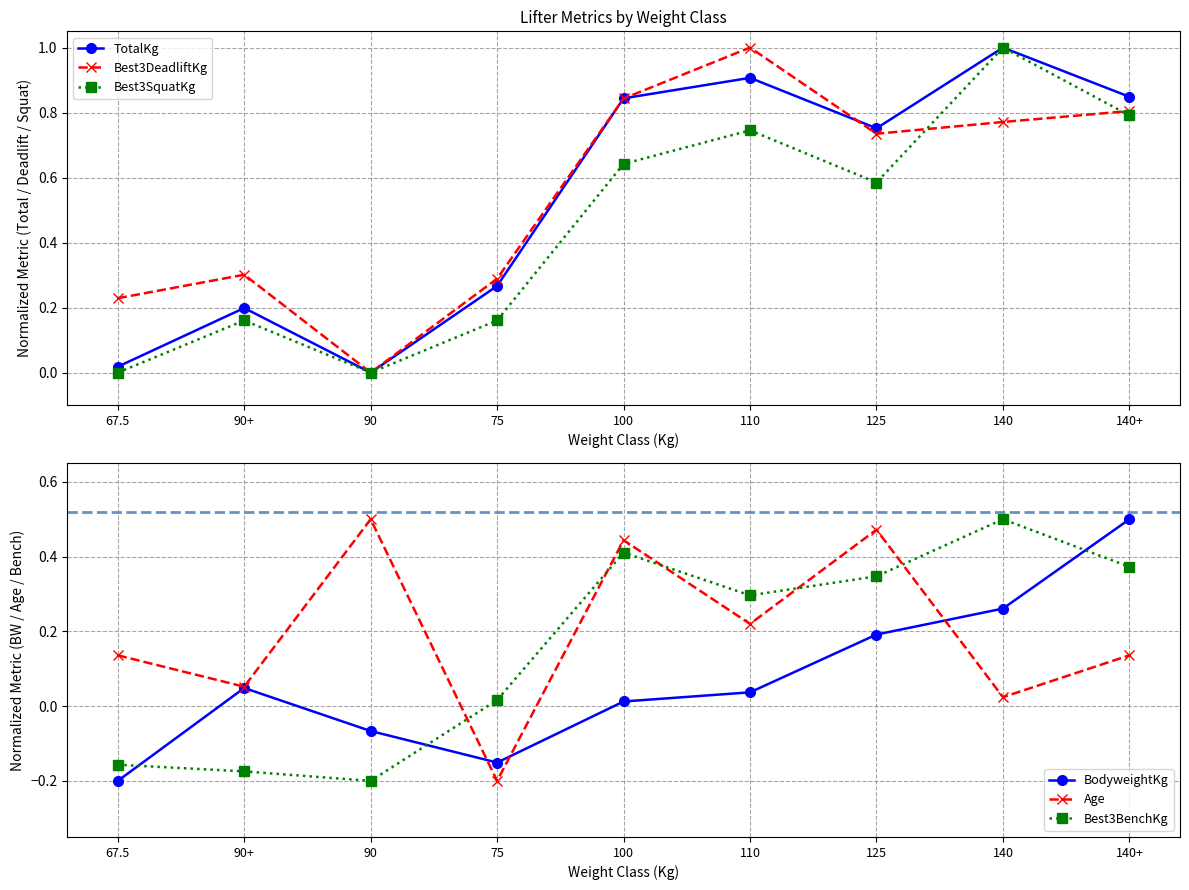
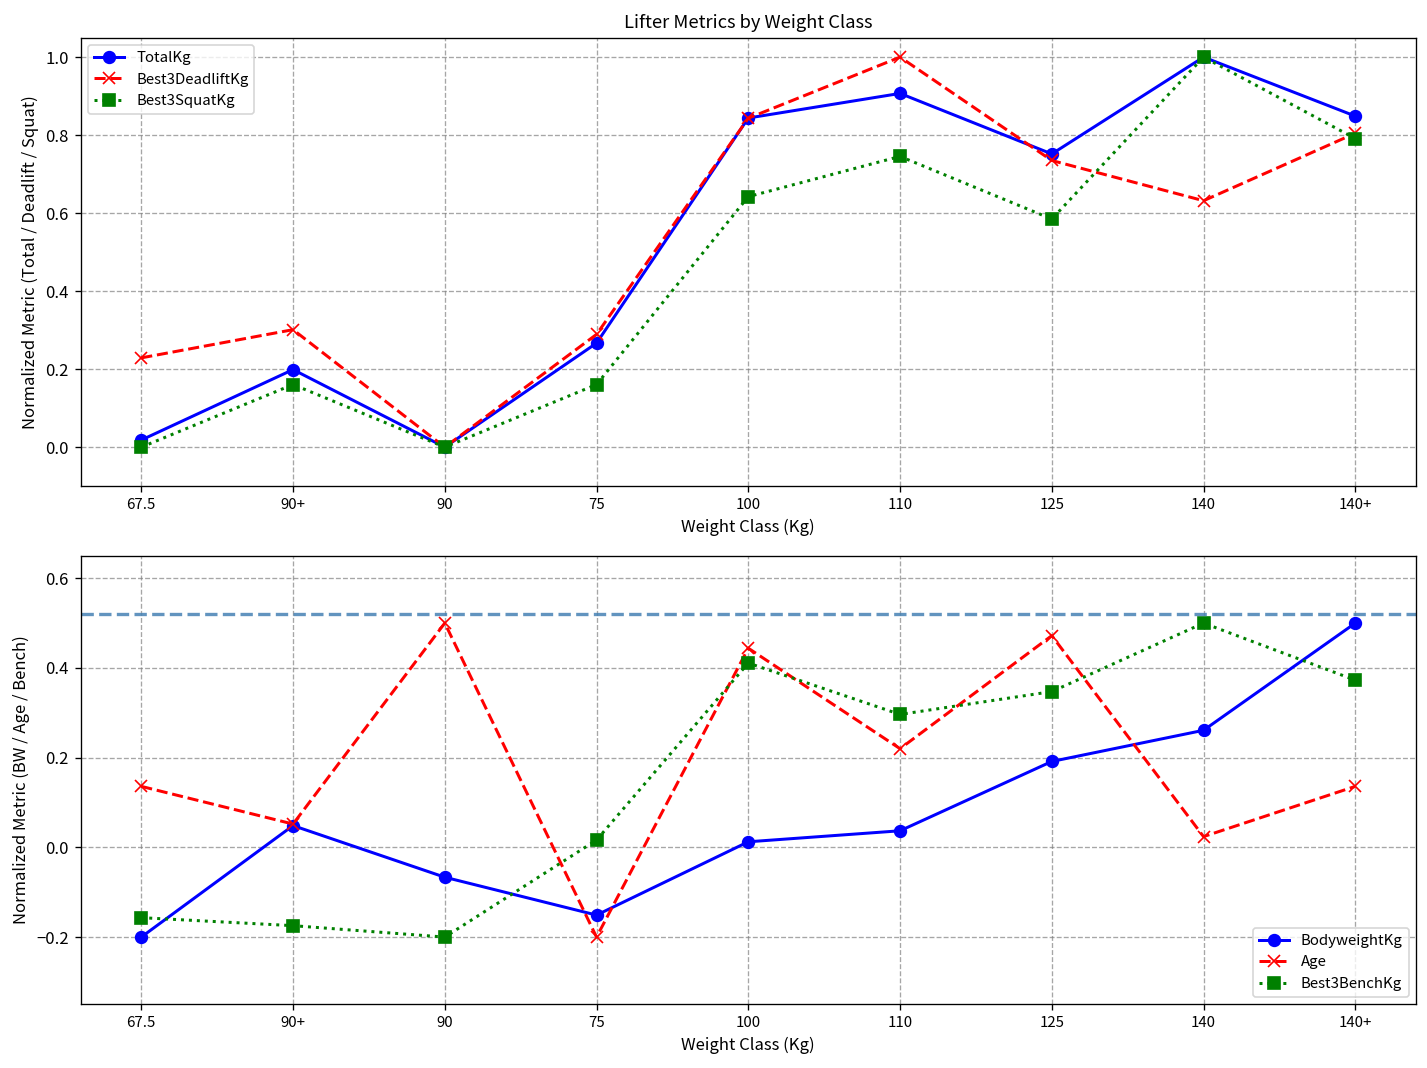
Lifter Metrics by Weight Class, Best3DeadliftKg, 140: 0.77 -> 0.63
